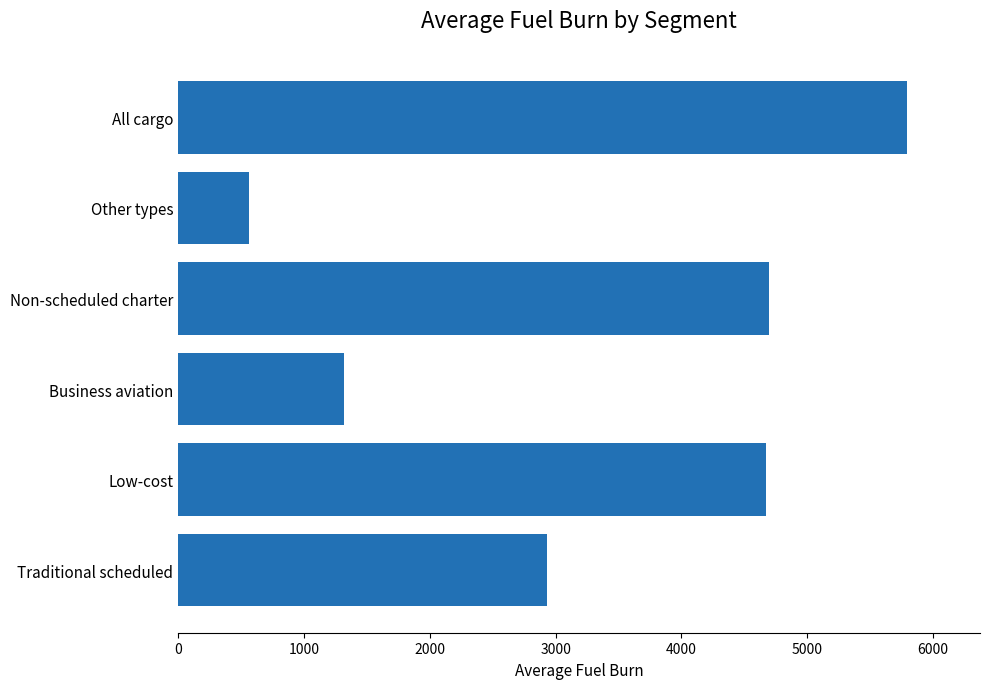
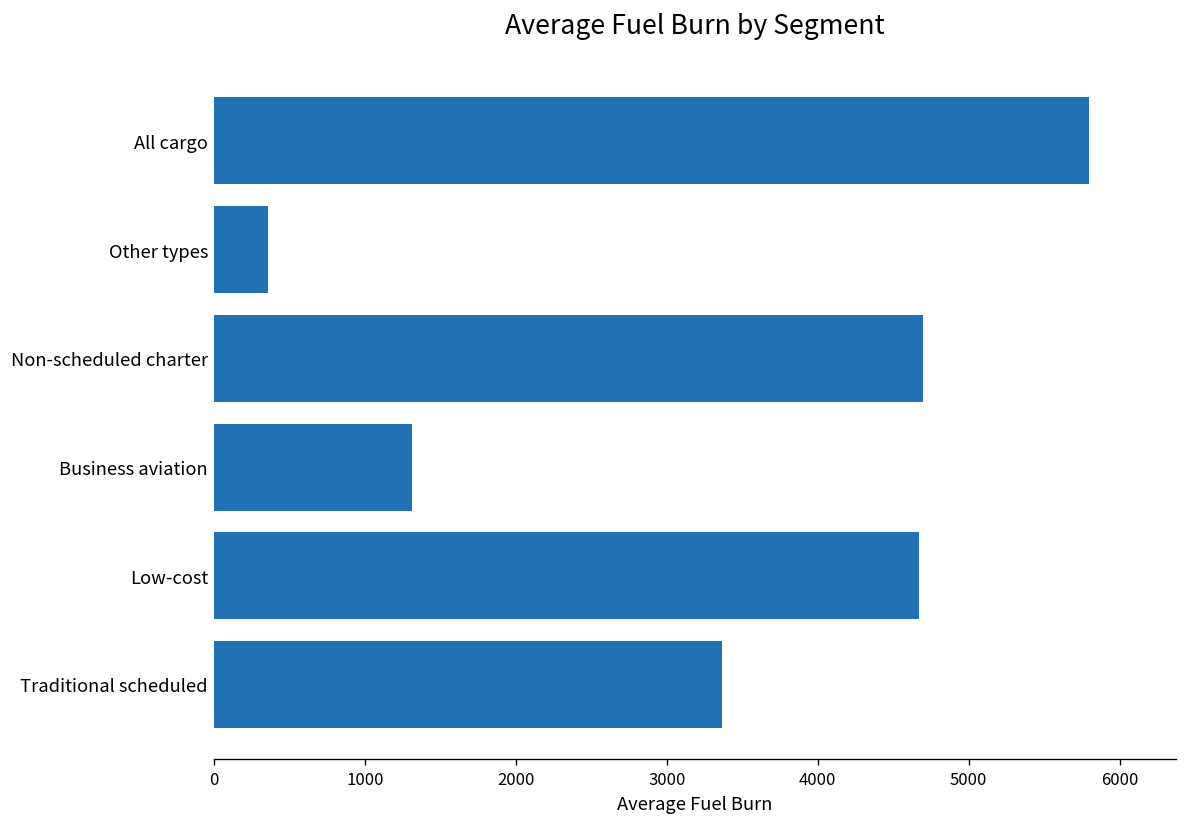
Other types: 560 -> 360
Traditional scheduled: 2940 -> 3370
